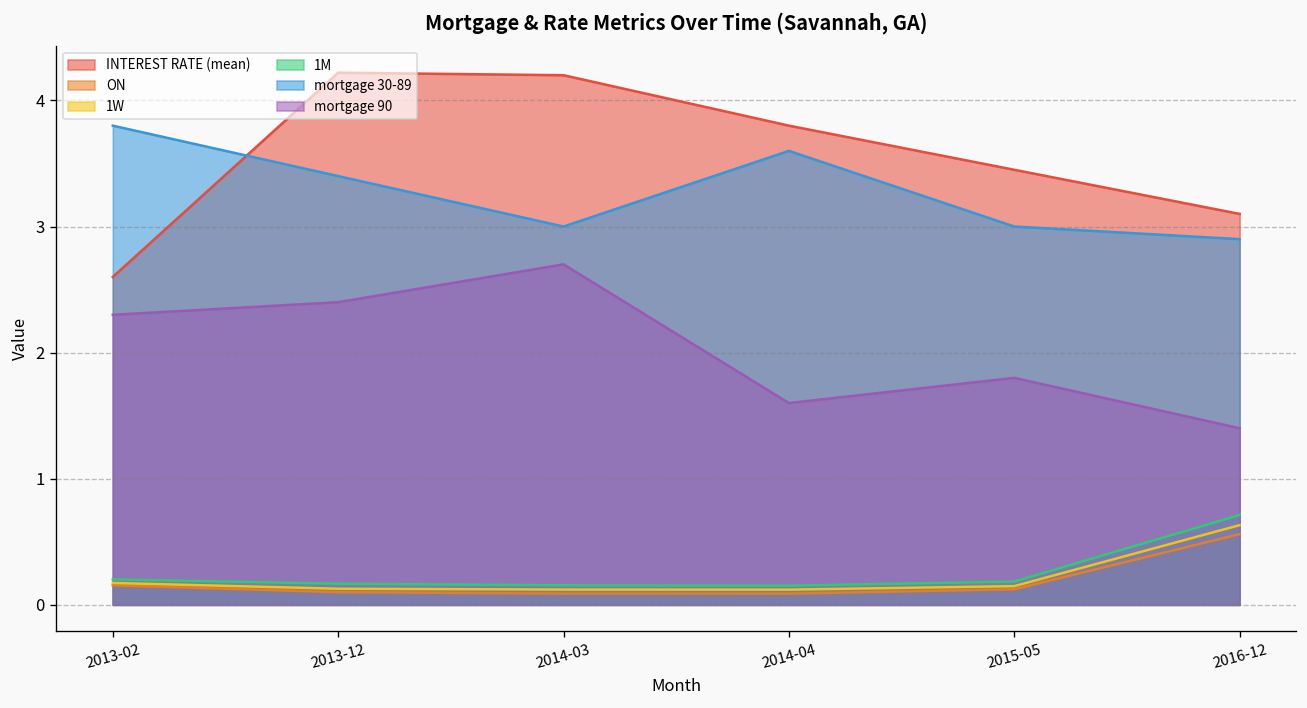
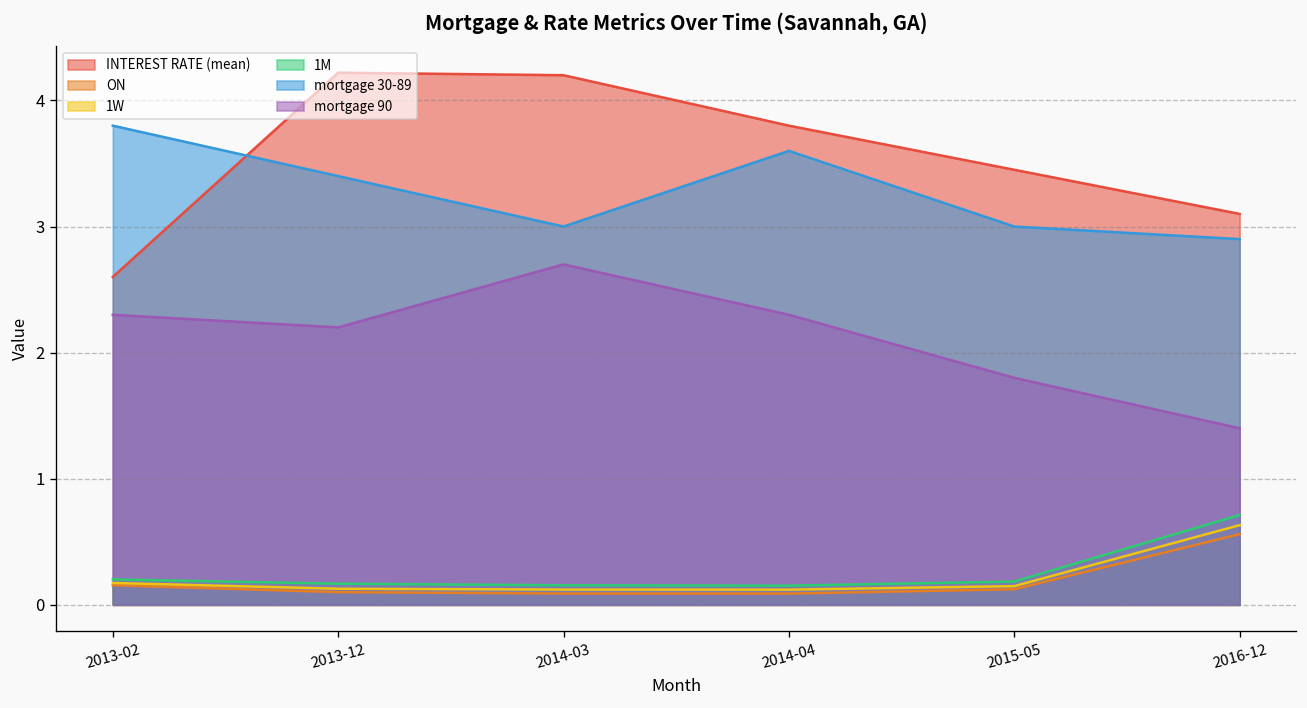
mortgage 90, 2013-12: 2.4 -> 2.2
mortgage 90, 2014-04: 1.6 -> 2.3
